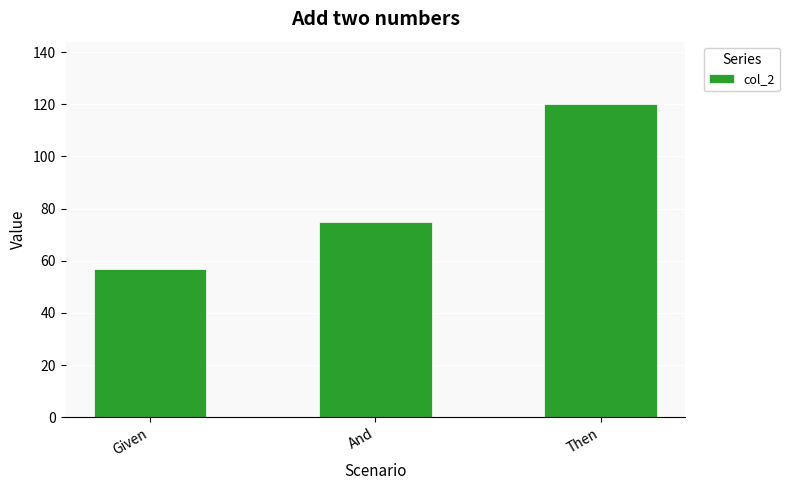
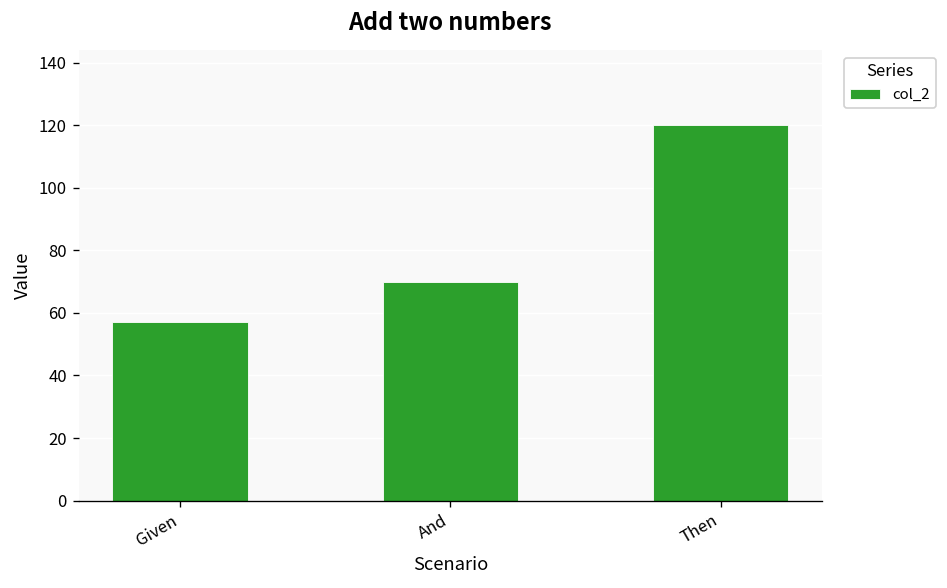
And: 75 -> 70
